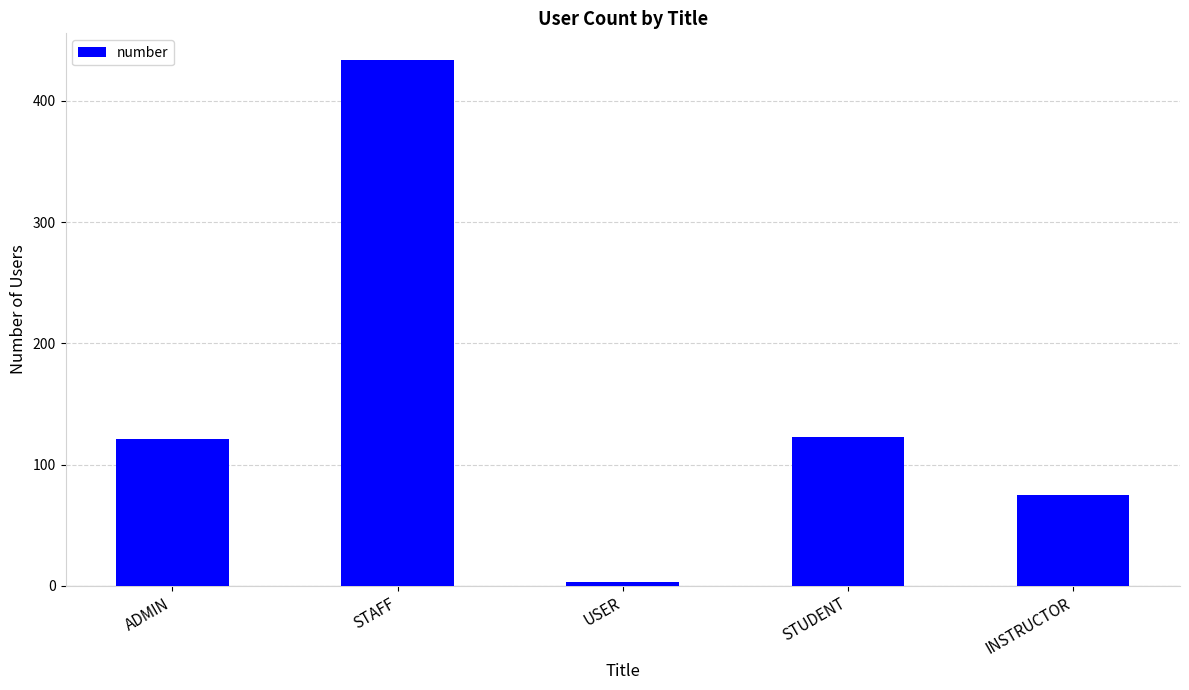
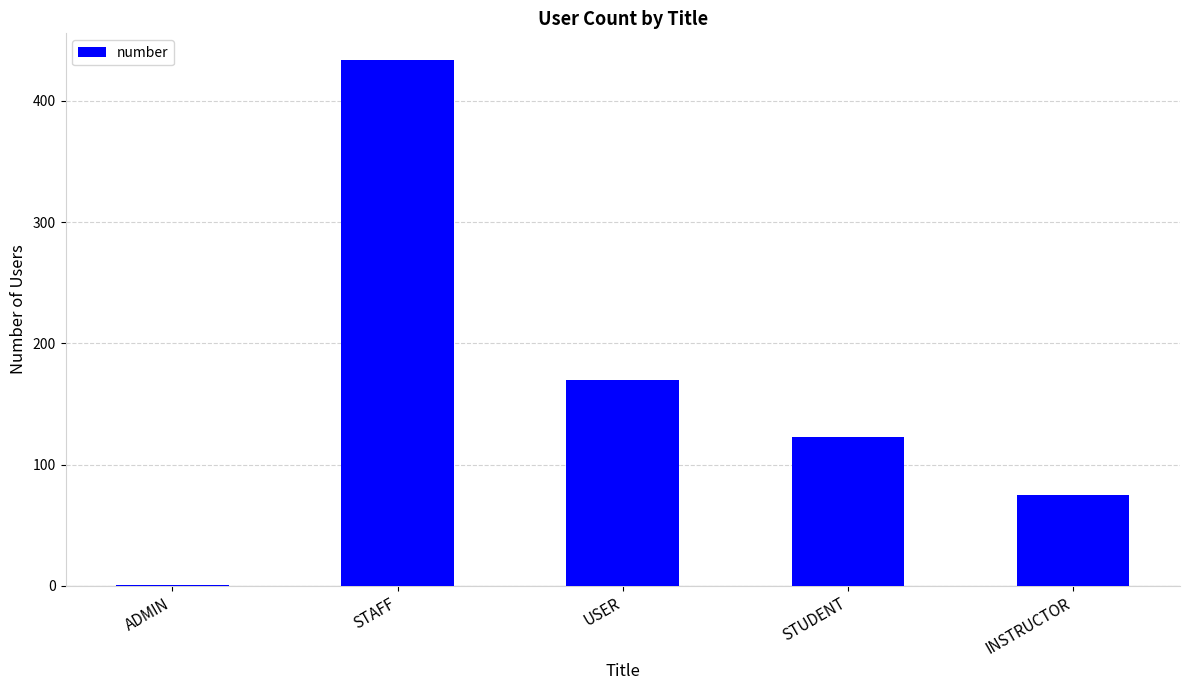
ADMIN: 121 -> 1
USER: 3 -> 170
